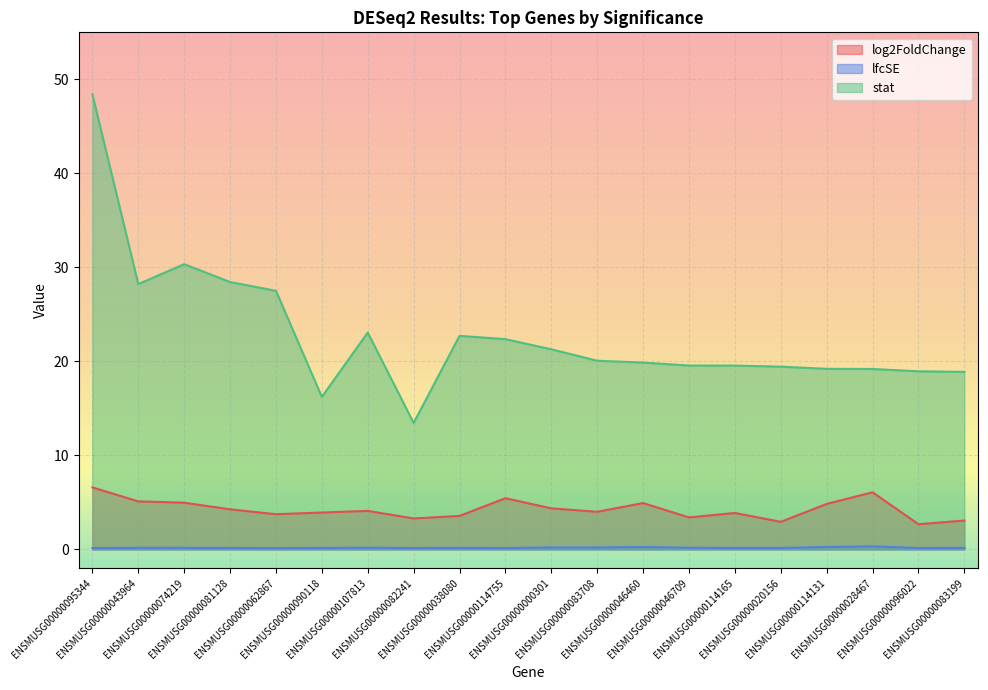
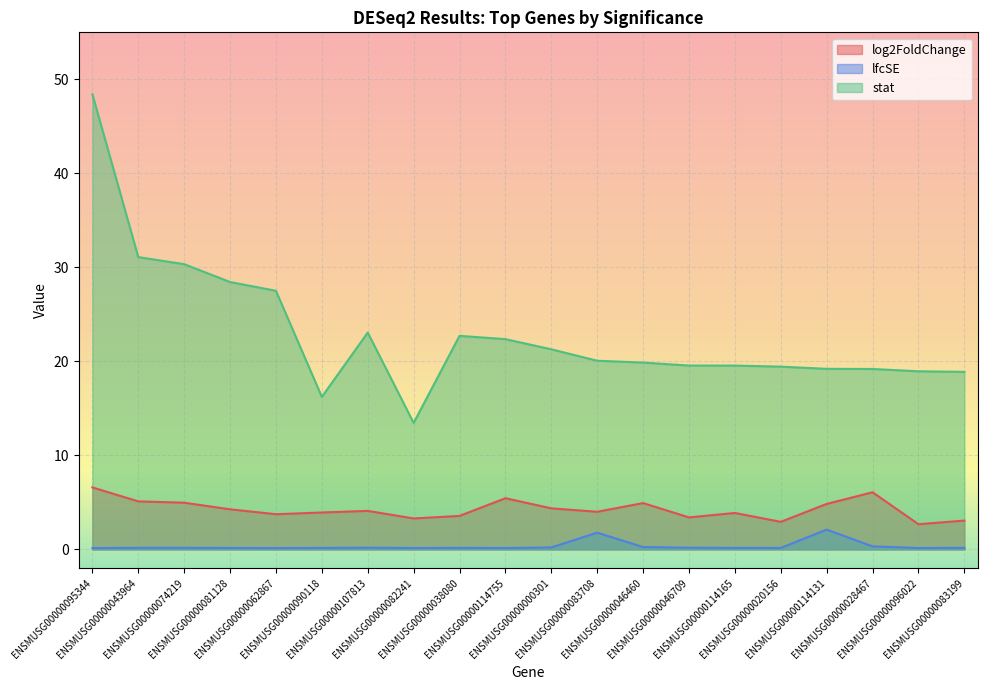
stat, ENSMUSG00000043964: 28 -> 31
lfcSE, ENSMUSG00000083708: 0 -> 2
lfcSE, ENSMUSG00000114131: 0 -> 2
